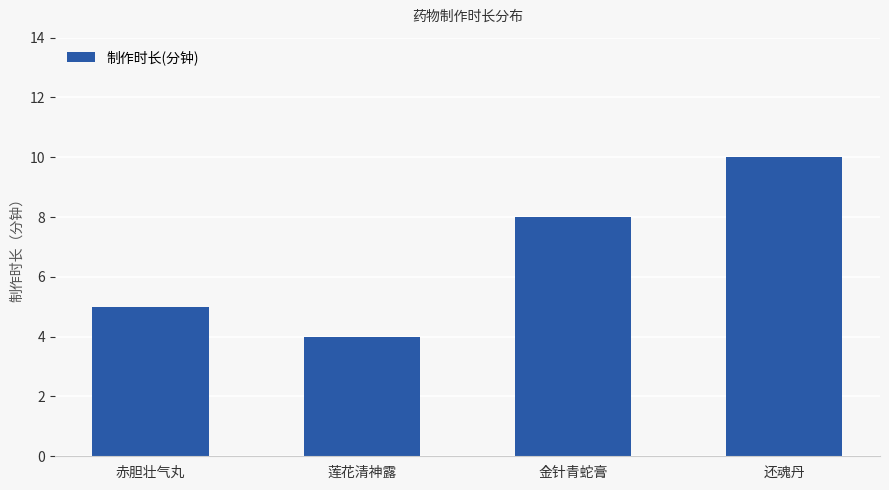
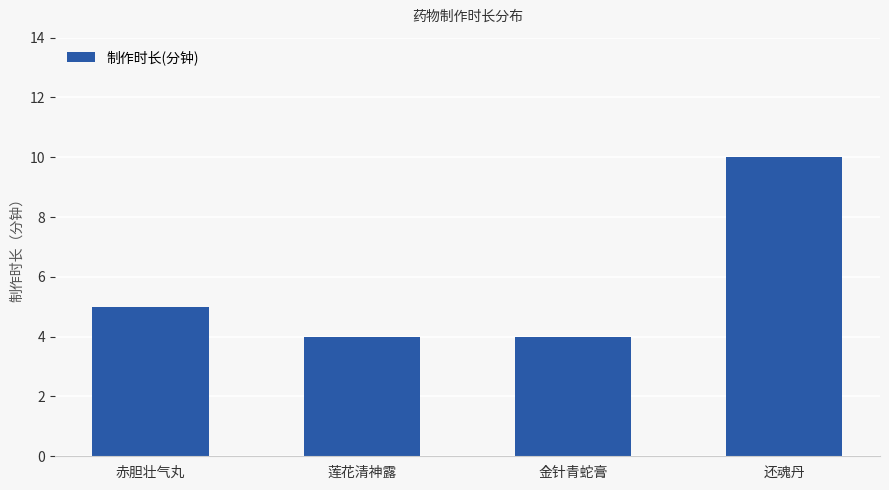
金针青蛇膏: 8 -> 4
